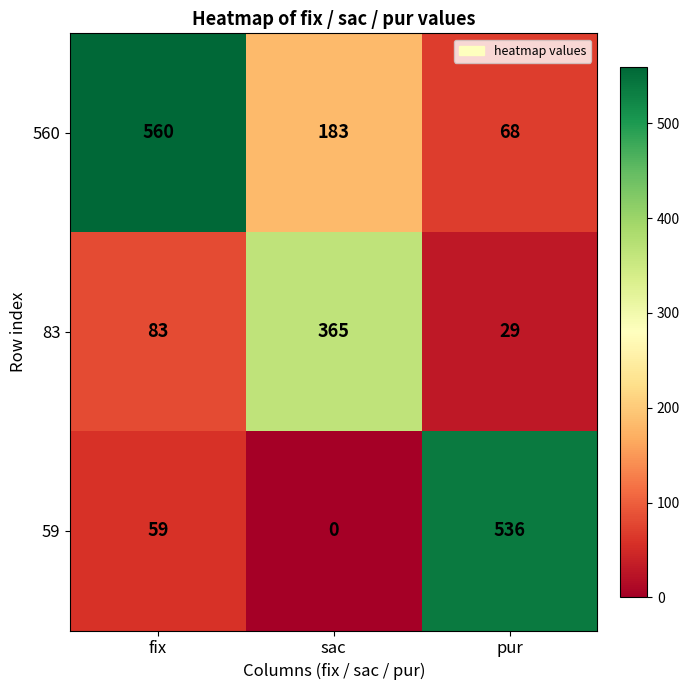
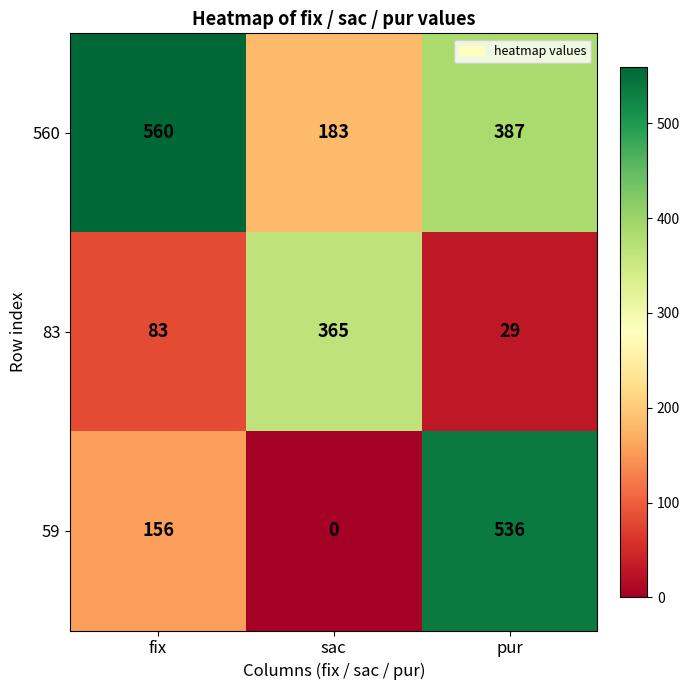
560, pur: 68 -> 387
59, fix: 59 -> 156
